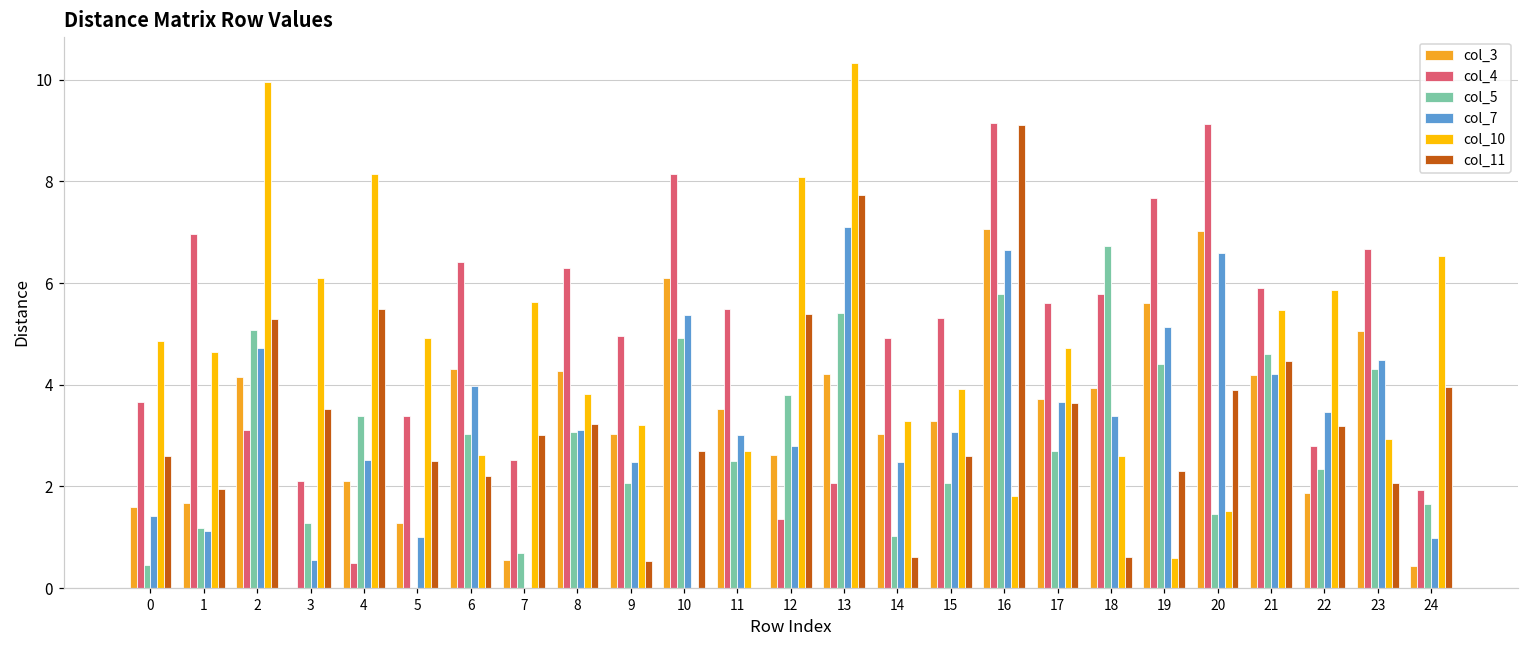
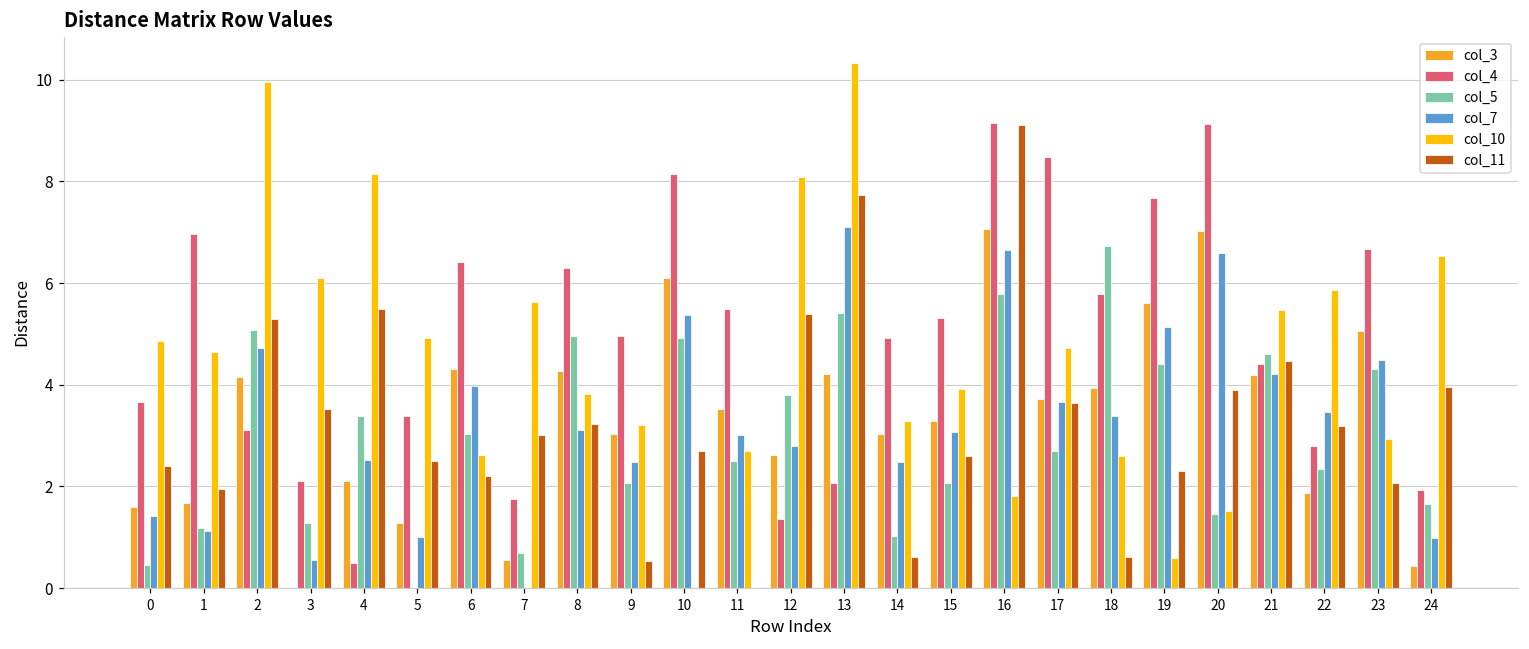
col_11, 0: 2.6 -> 2.4
col_4, 7: 2.5 -> 1.8
col_5, 8: 3.1 -> 5.0
col_4, 17: 5.6 -> 8.5
col_4, 21: 5.9 -> 4.4
